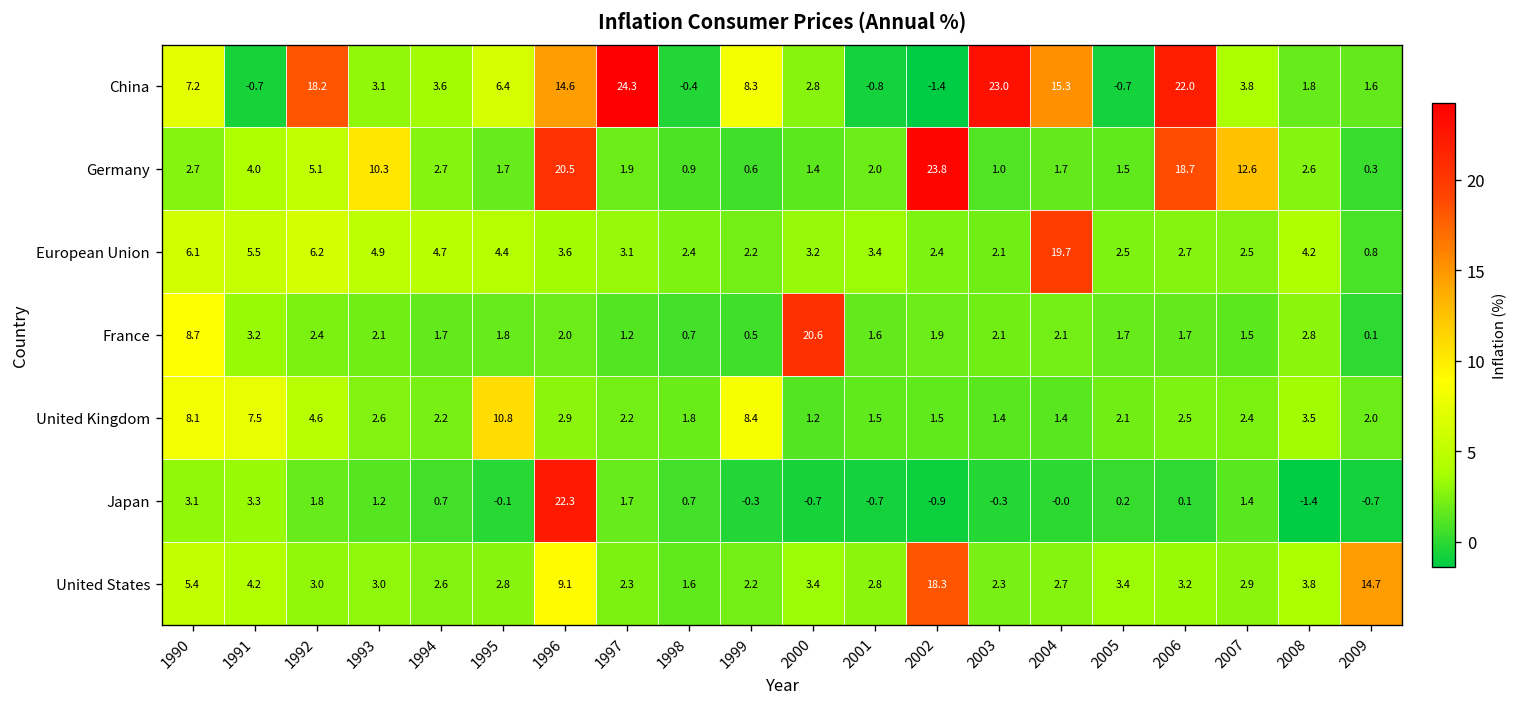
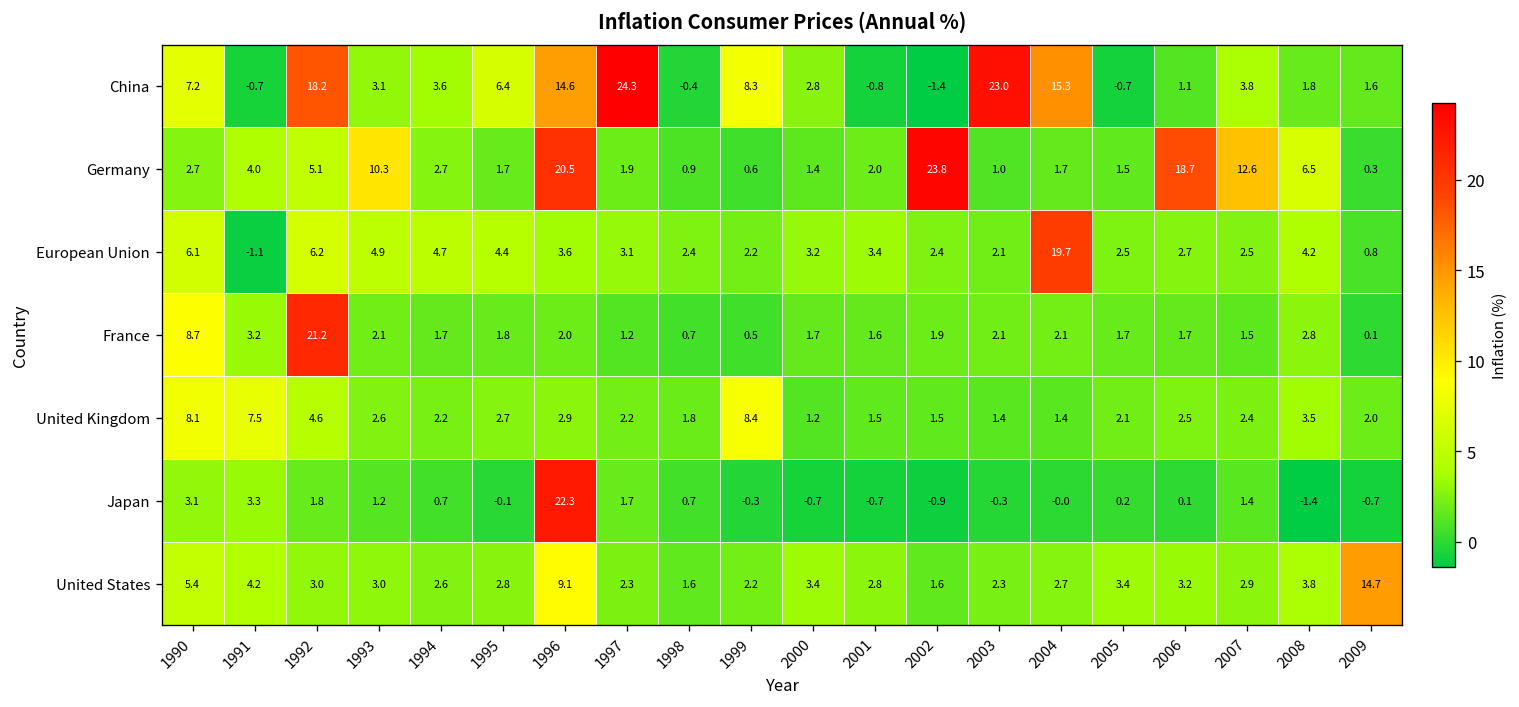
China, 2006: 22.0 -> 1.1
Germany, 2008: 2.6 -> 6.5
European Union, 1991: 5.5 -> -1.1
France, 1992: 2.4 -> 21.2
France, 2000: 20.6 -> 1.7
United Kingdom, 1995: 10.8 -> 2.7
United States, 2002: 18.3 -> 1.6
